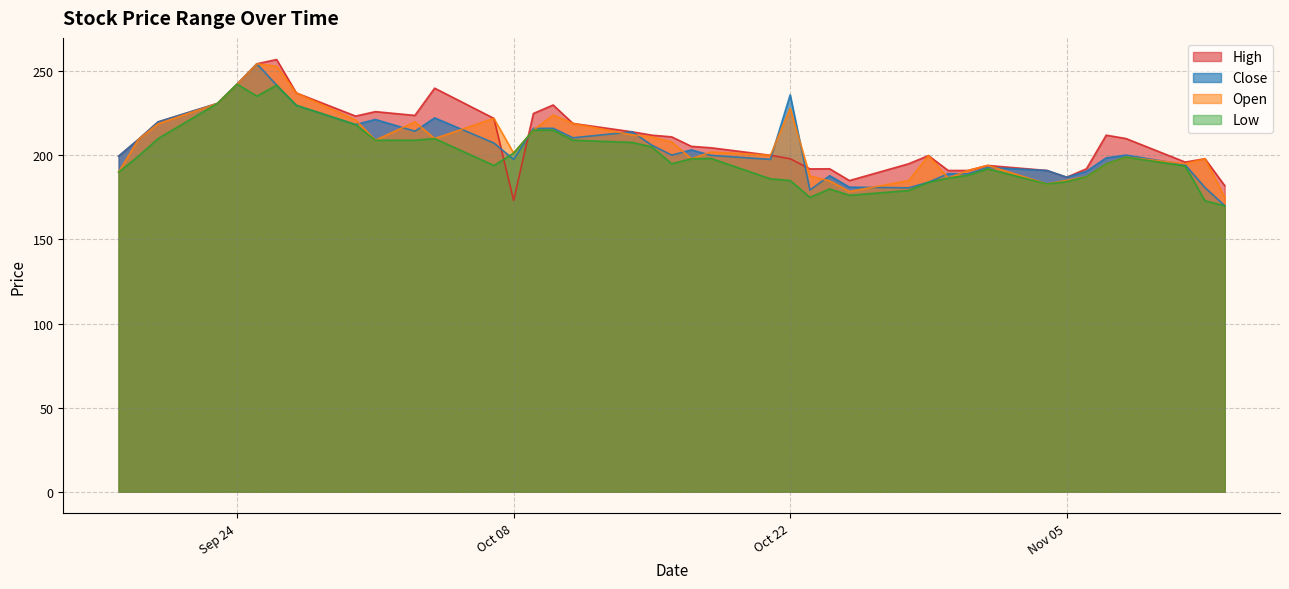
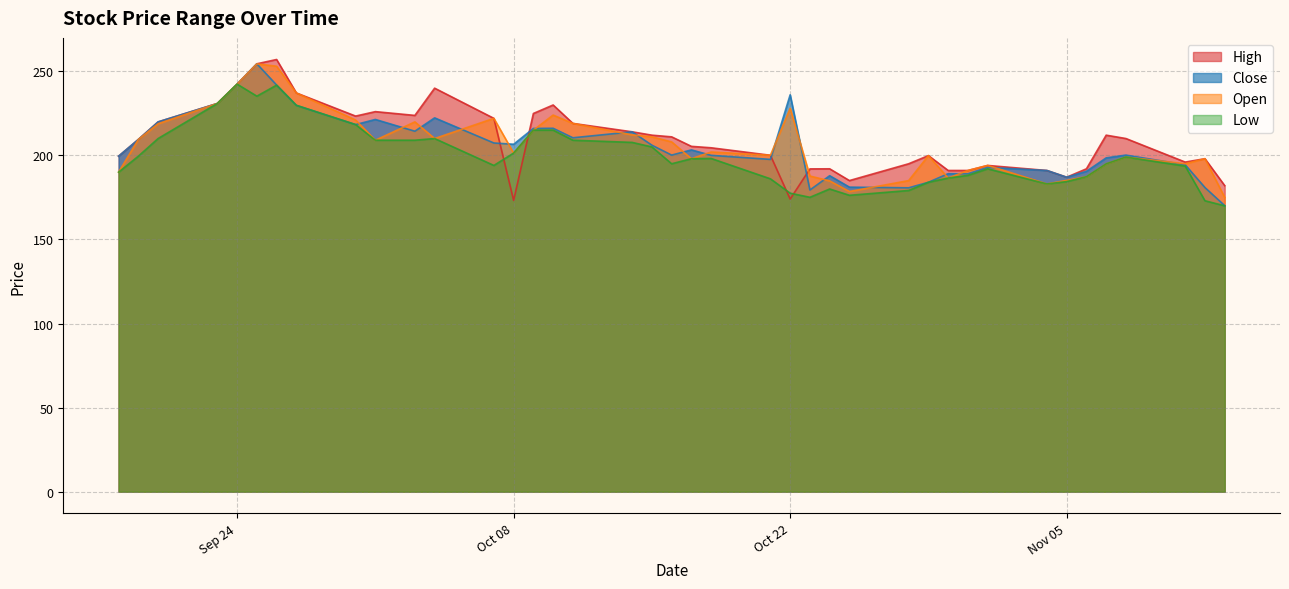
Close, Oct 08: 198 -> 207
High, Oct 22: 198 -> 174
Low, Oct 22: 185 -> 178
